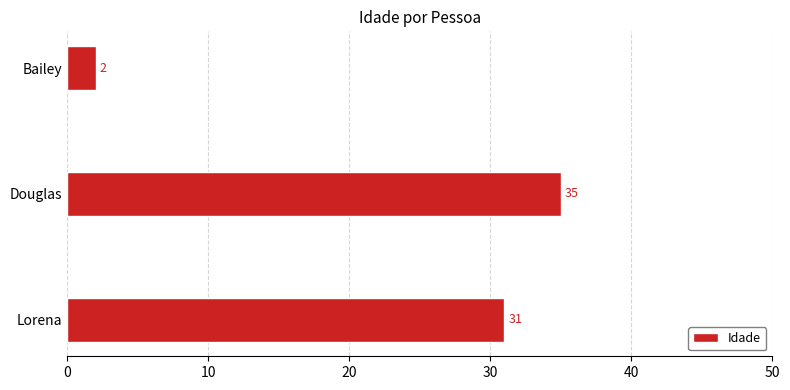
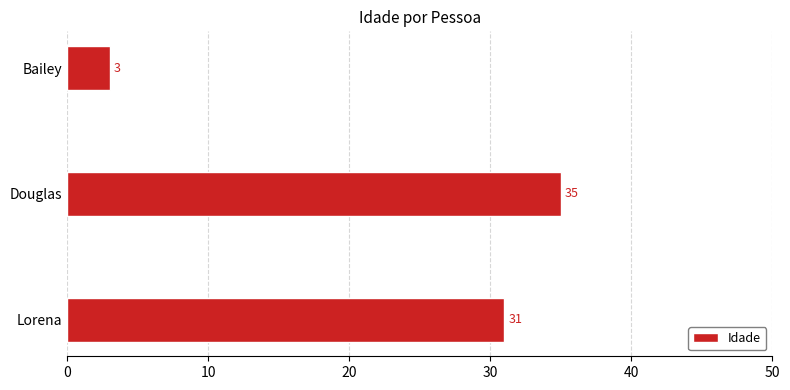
Bailey: 2 -> 3
